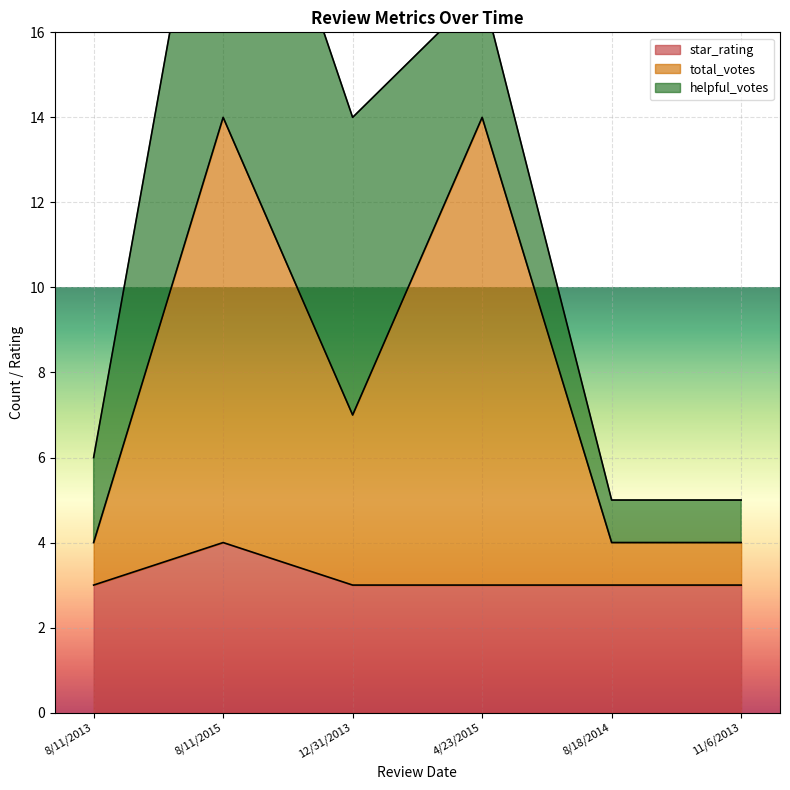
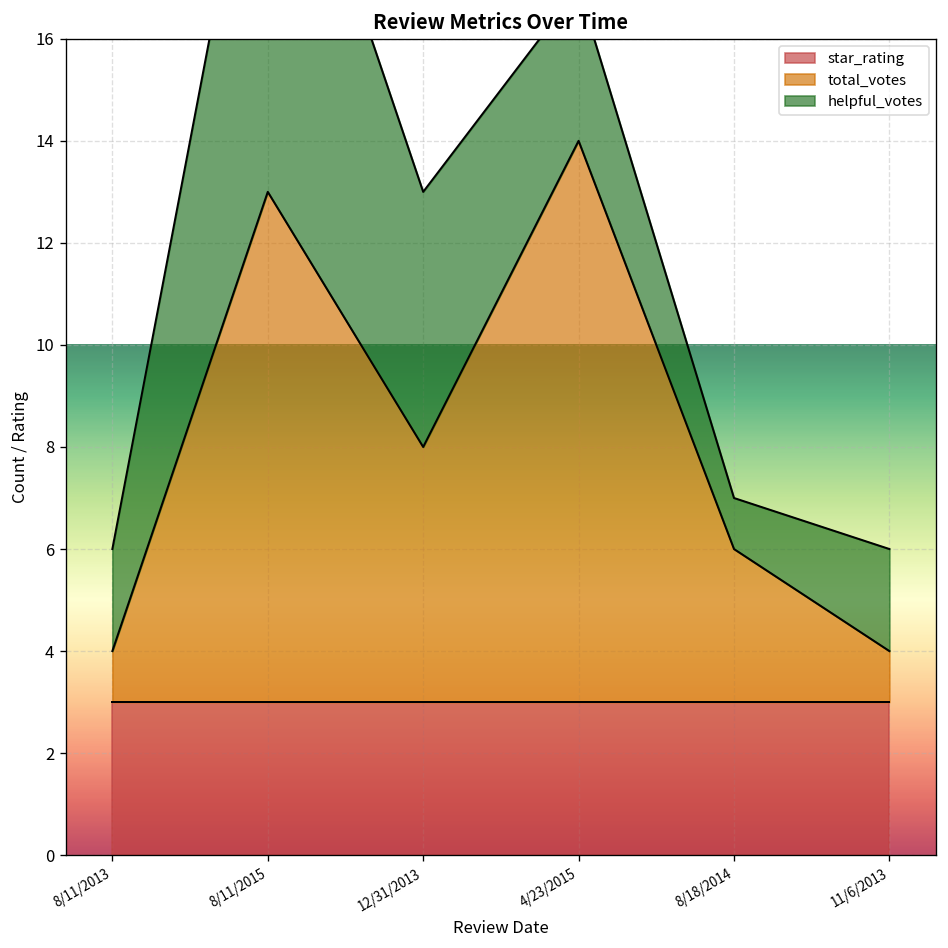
star_rating, 8/11/2015: 4 -> 3
total_votes, 12/31/2013: 4 -> 5
helpful_votes, 12/31/2013: 7 -> 5
total_votes, 8/18/2014: 1 -> 3
helpful_votes, 11/6/2013: 1 -> 2
